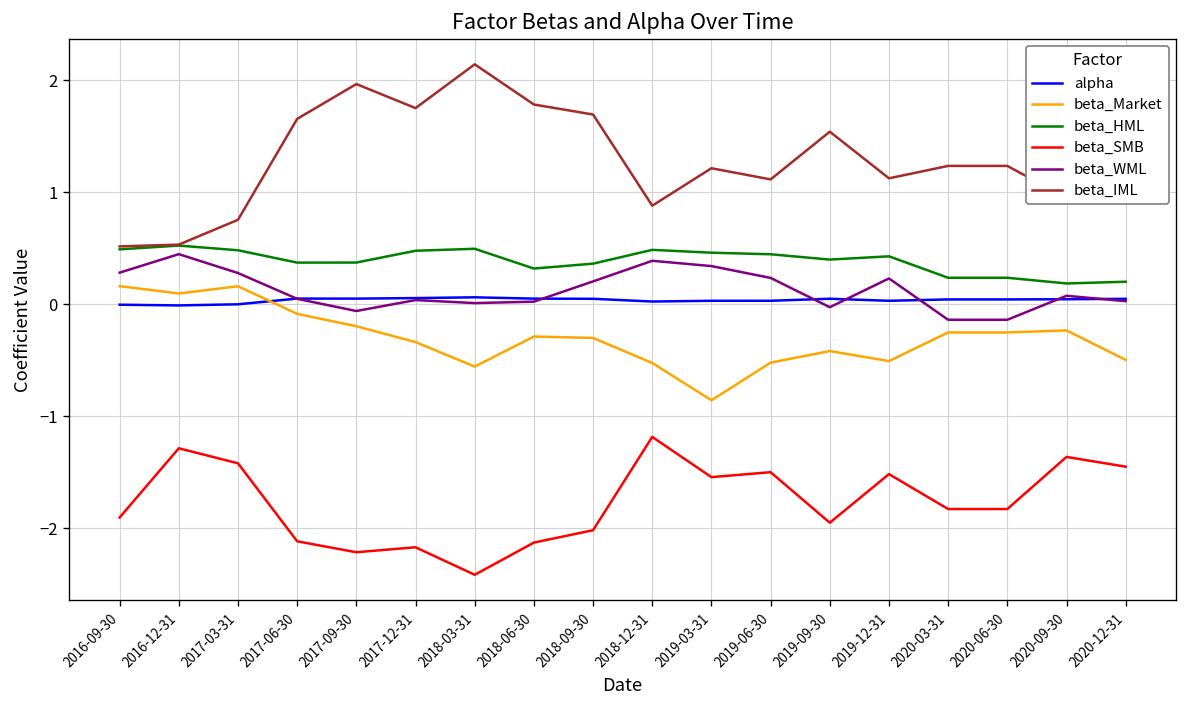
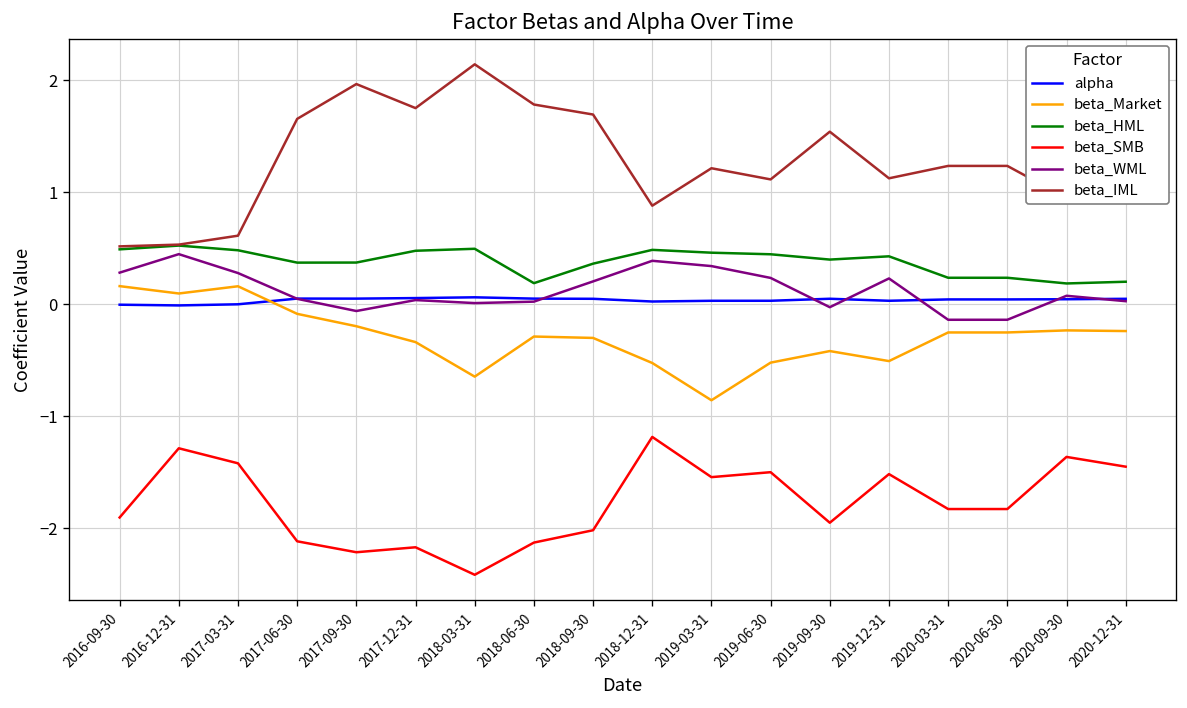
beta_IML, 2017-03-31: 0.8 -> 0.6
beta_Market, 2018-03-31: -0.56 -> -0.65
beta_HML, 2018-06-30: 0.3 -> 0.2
beta_Market, 2020-12-31: -0.5 -> -0.2
